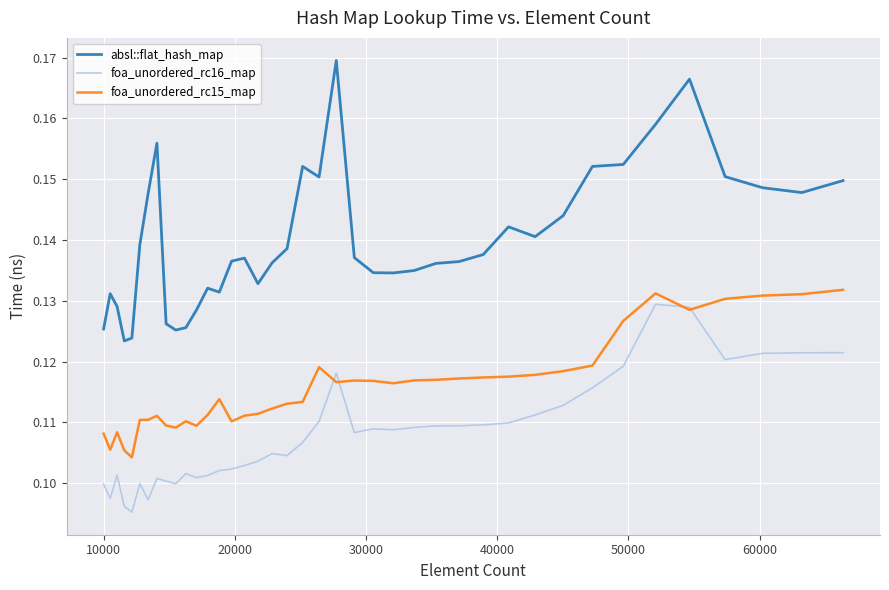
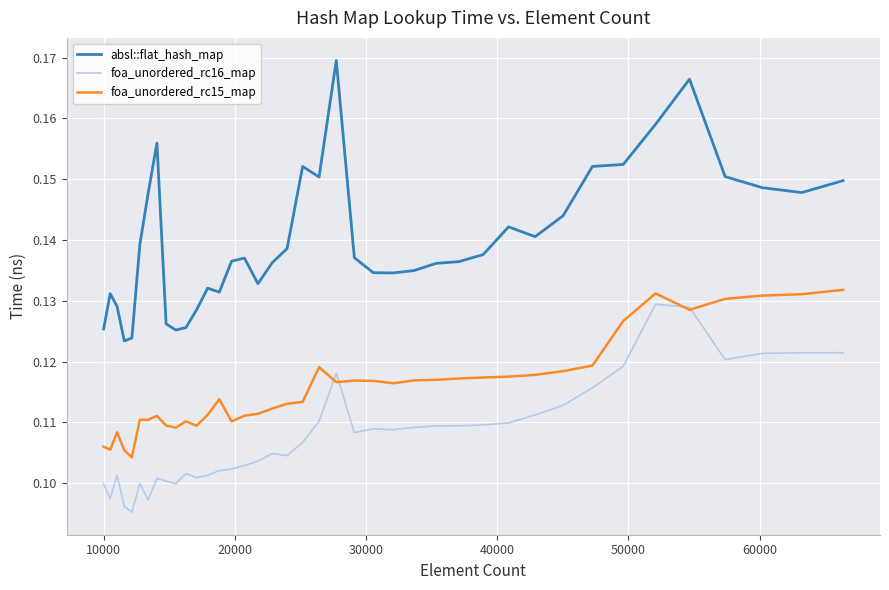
foa_unordered_rc15_map, 10000: 0.108 -> 0.106
